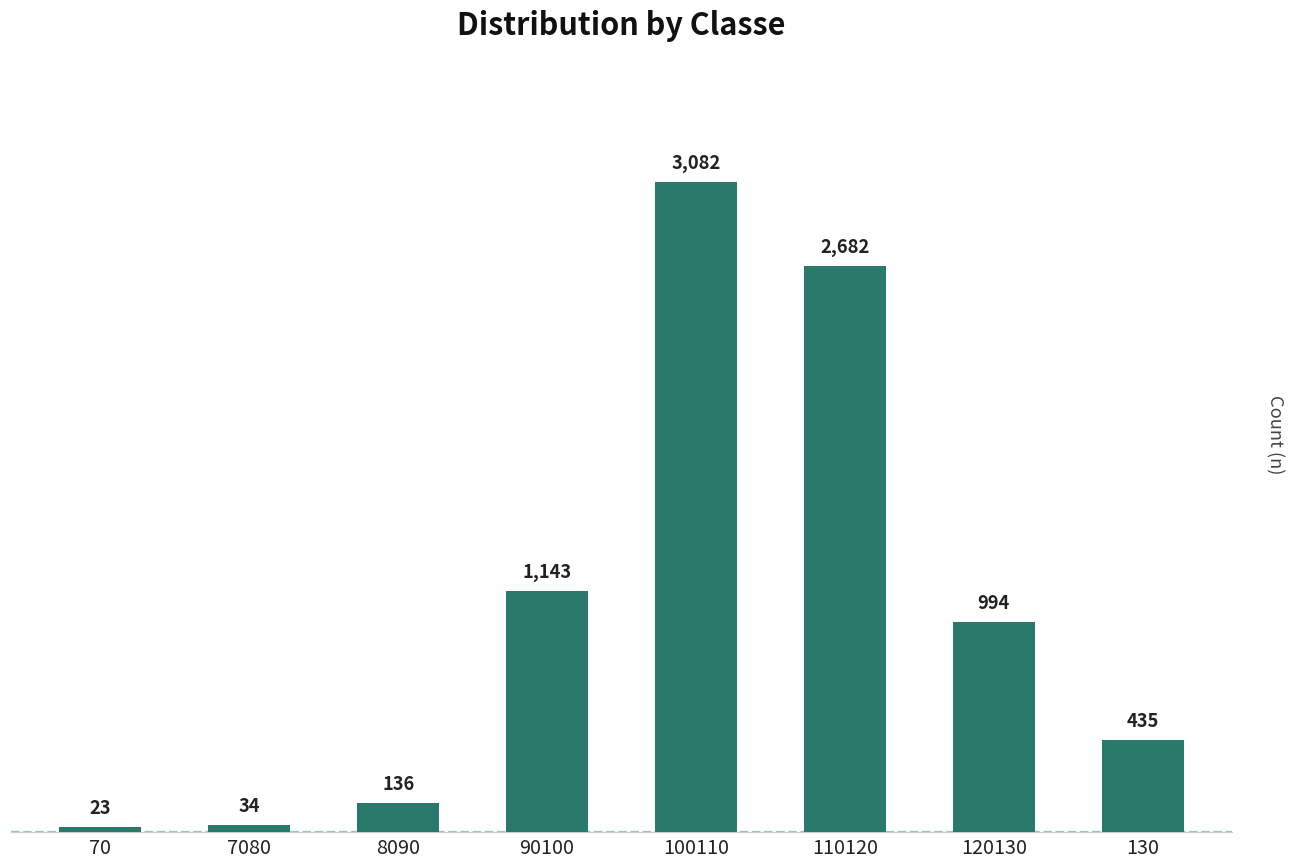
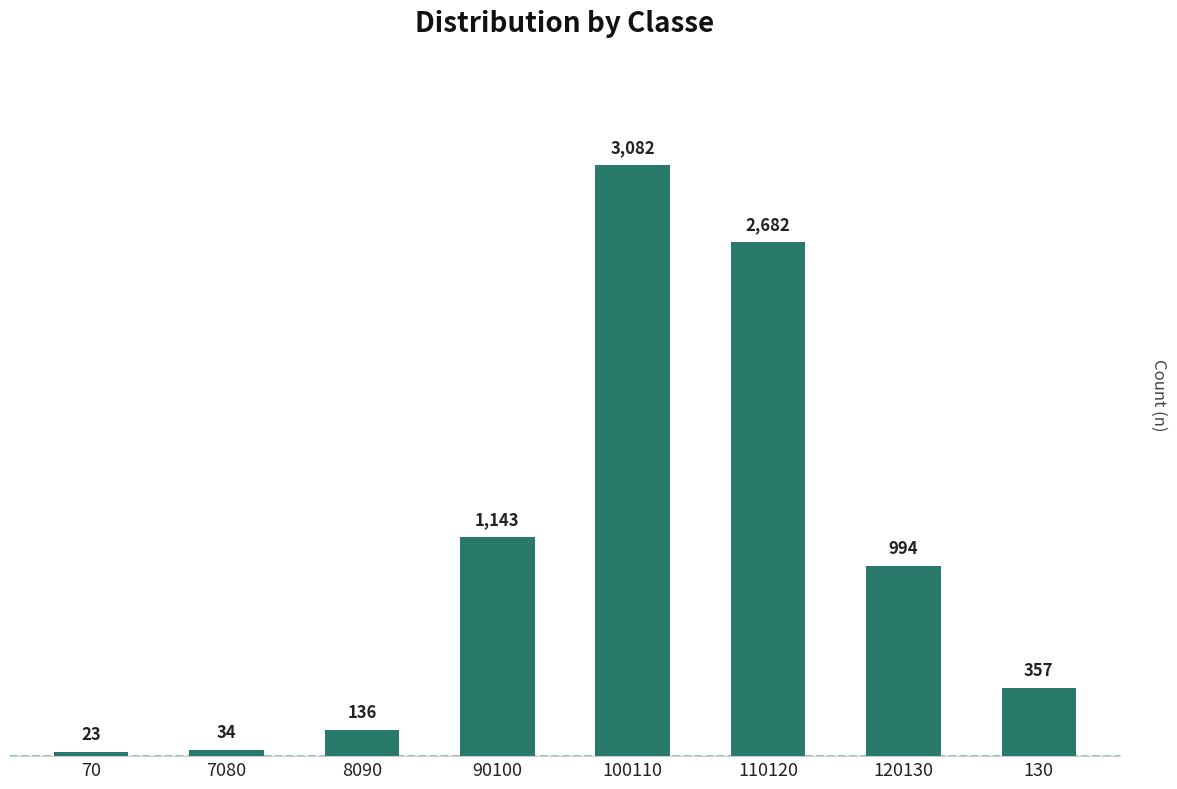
130: 435 -> 357
